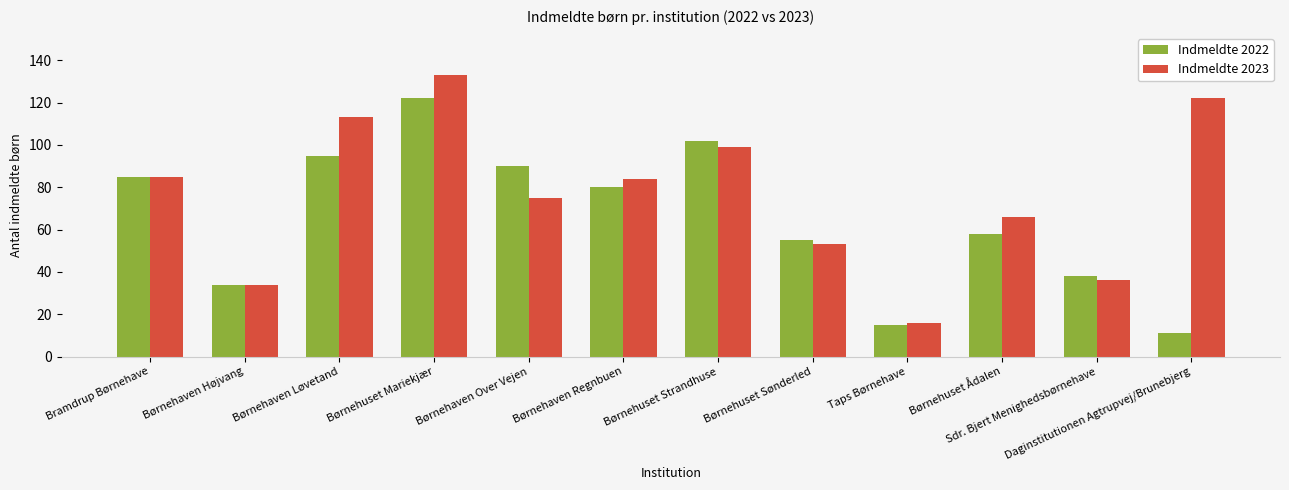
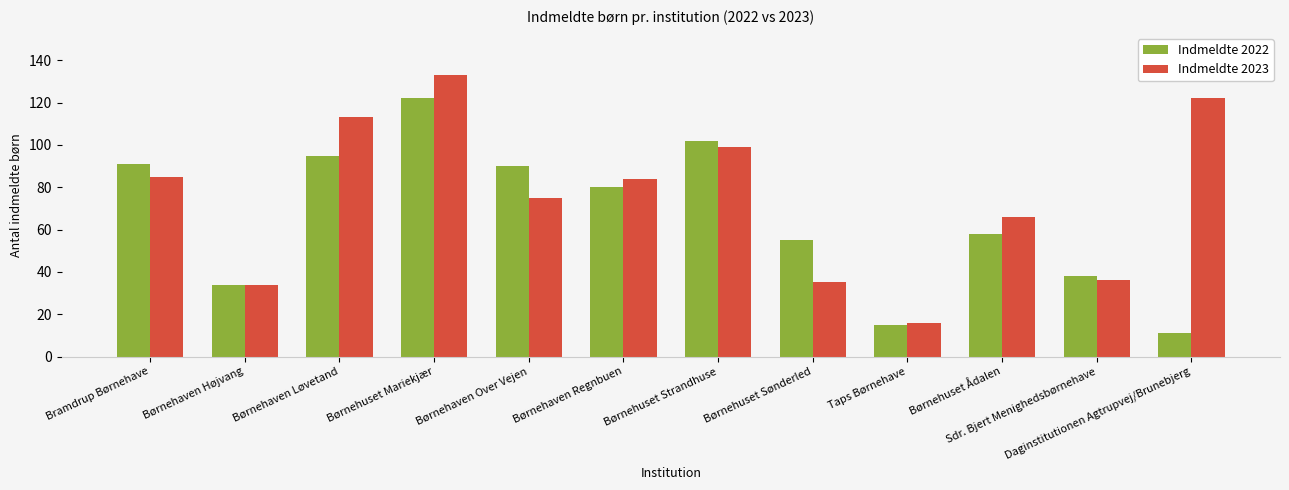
Indmeldte 2022, Bramdrup Børnehave: 85 -> 91
Indmeldte 2023, Børnehuset Sønderled: 53 -> 35
